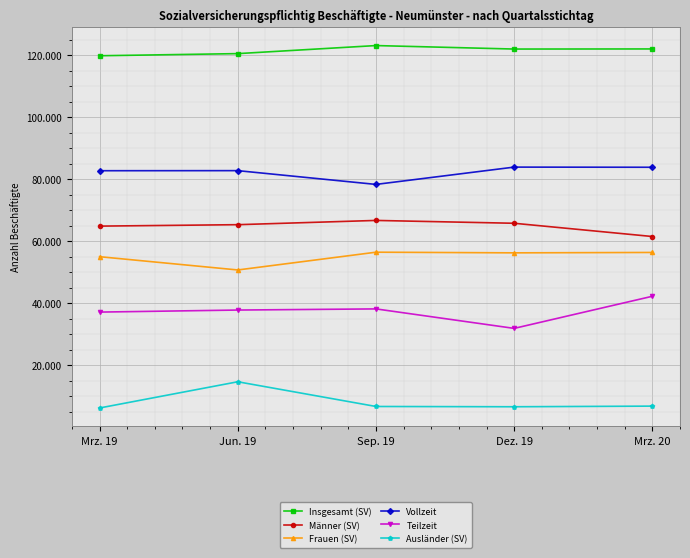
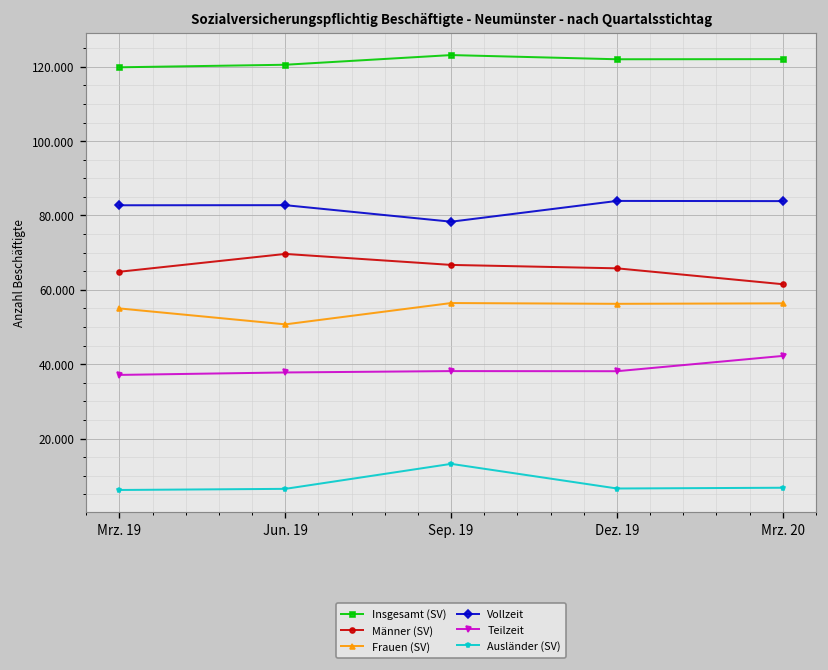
Männer (SV), Jun. 19: 65 -> 70
Ausländer (SV), Jun. 19: 15 -> 6
Ausländer (SV), Sep. 19: 7 -> 13
Teilzeit, Dez. 19: 32 -> 38
